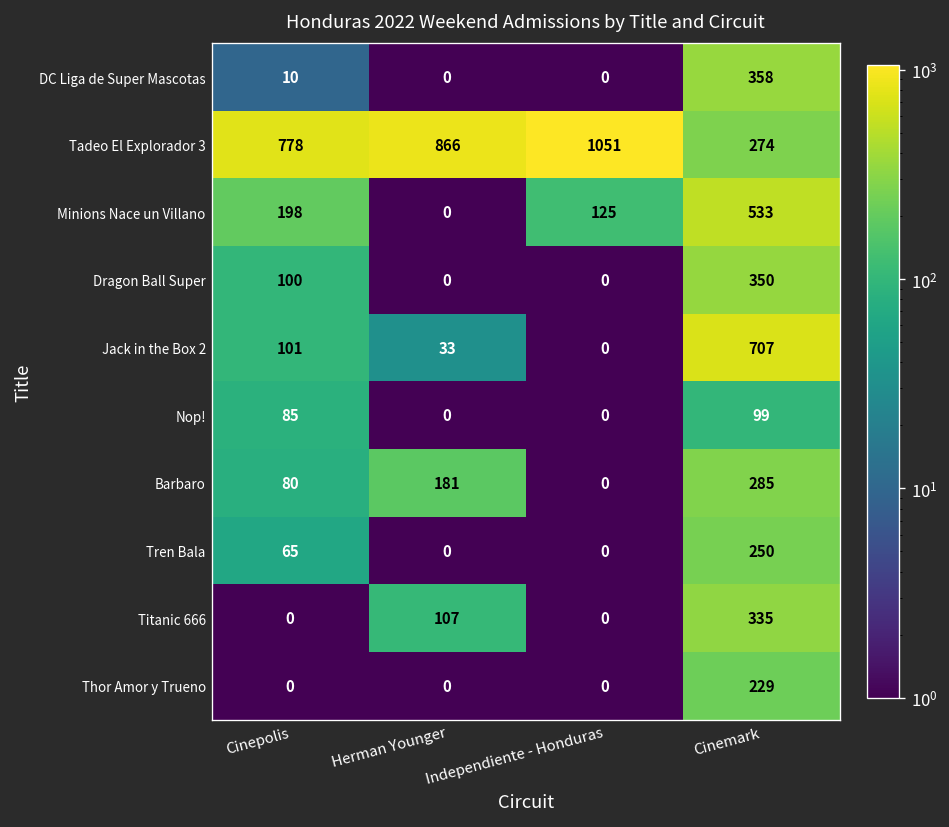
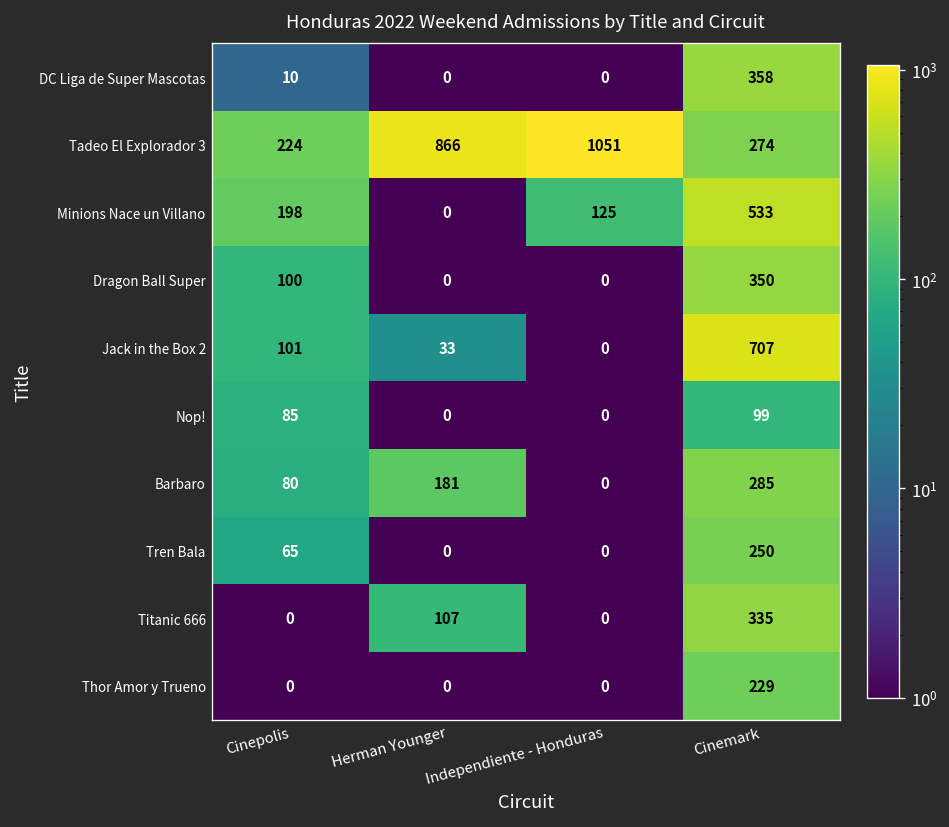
Tadeo El Explorador 3, Cinepolis: 778 -> 224
